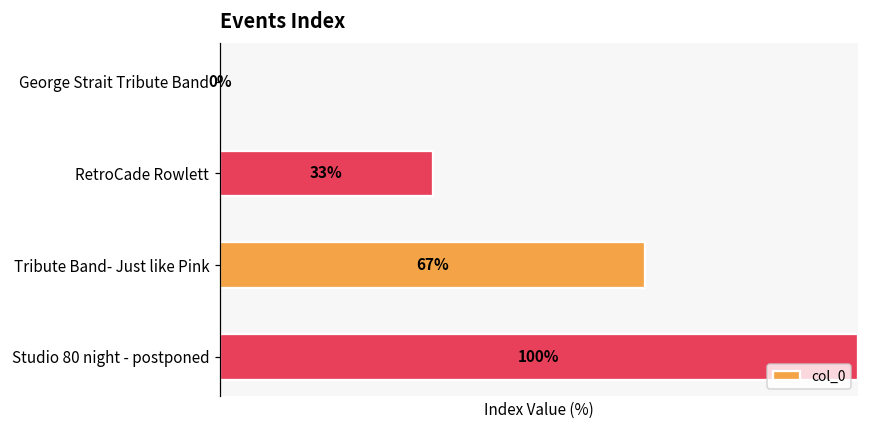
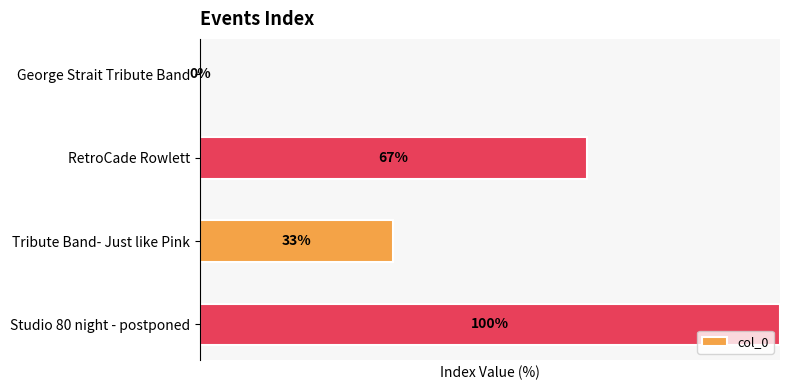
RetroCade Rowlett: 33% -> 67%
Tribute Band- Just like Pink: 67% -> 33%
